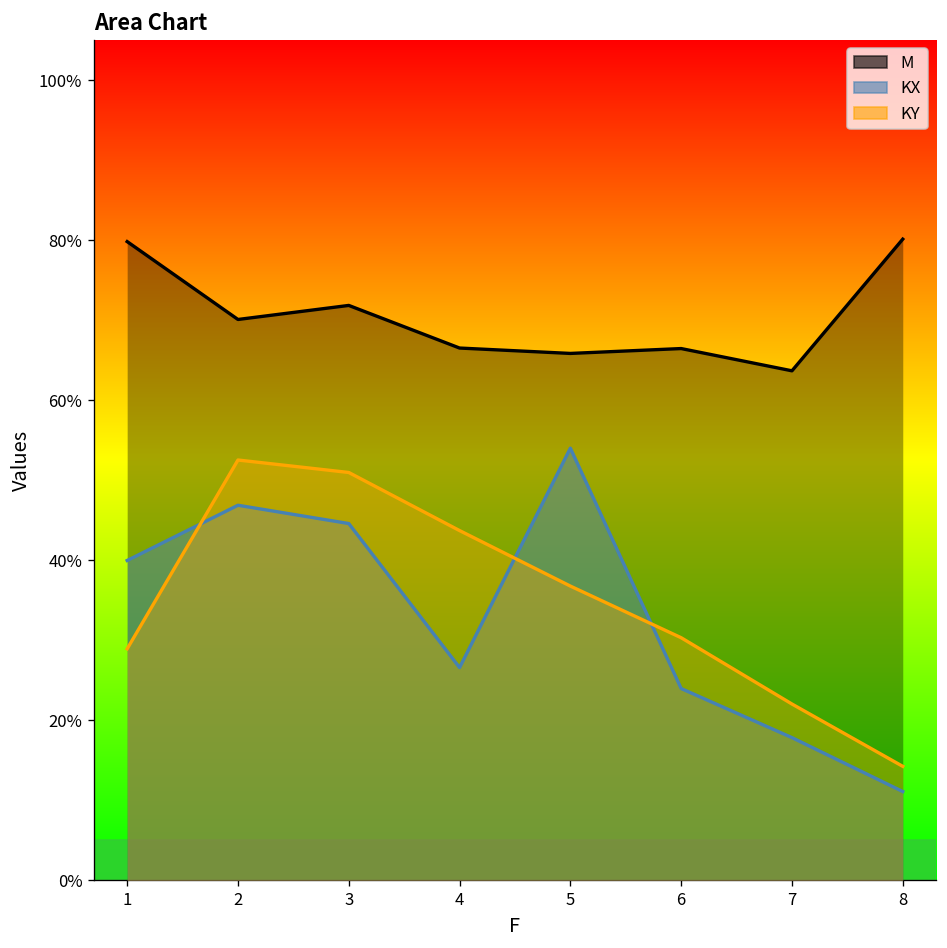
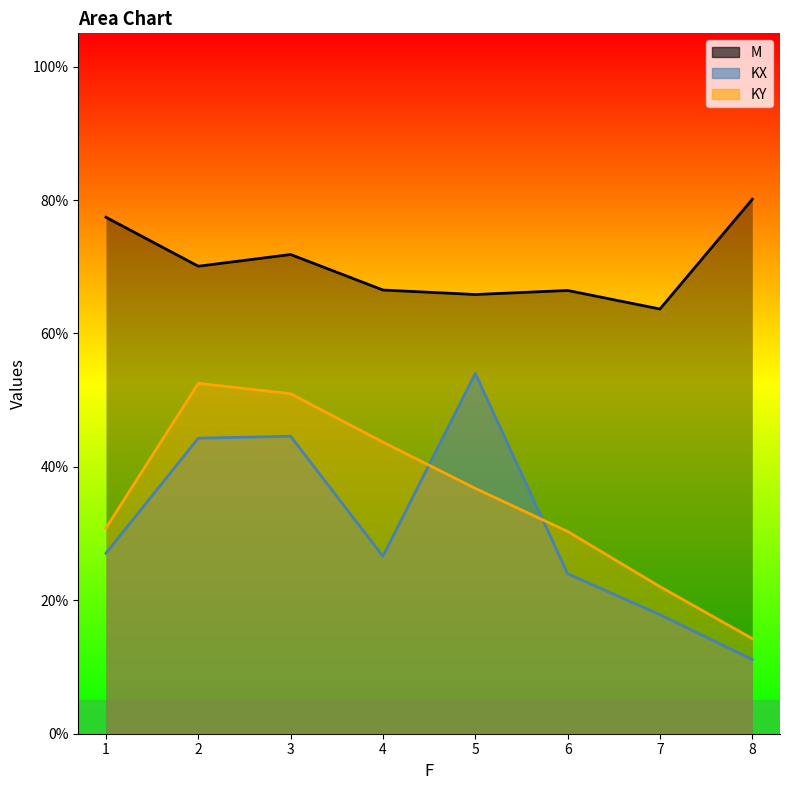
M, 1: 80% -> 77%
KX, 1: 40% -> 27%
KY, 1: 29% -> 31%
KX, 2: 47% -> 44%
